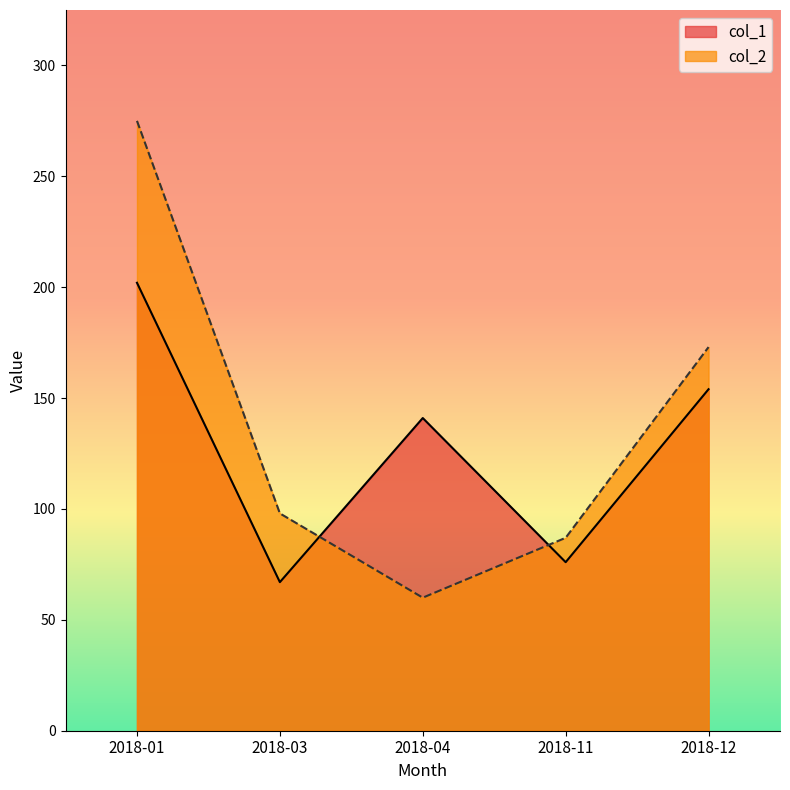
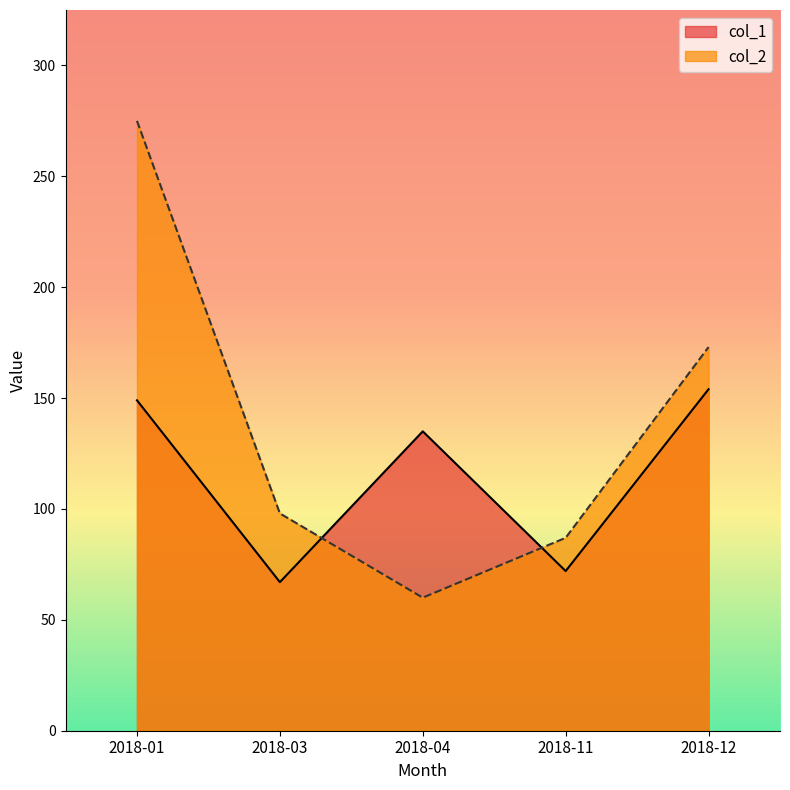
col_1, 2018-01: 202 -> 149
col_1, 2018-04: 141 -> 135
col_1, 2018-11: 76 -> 72
